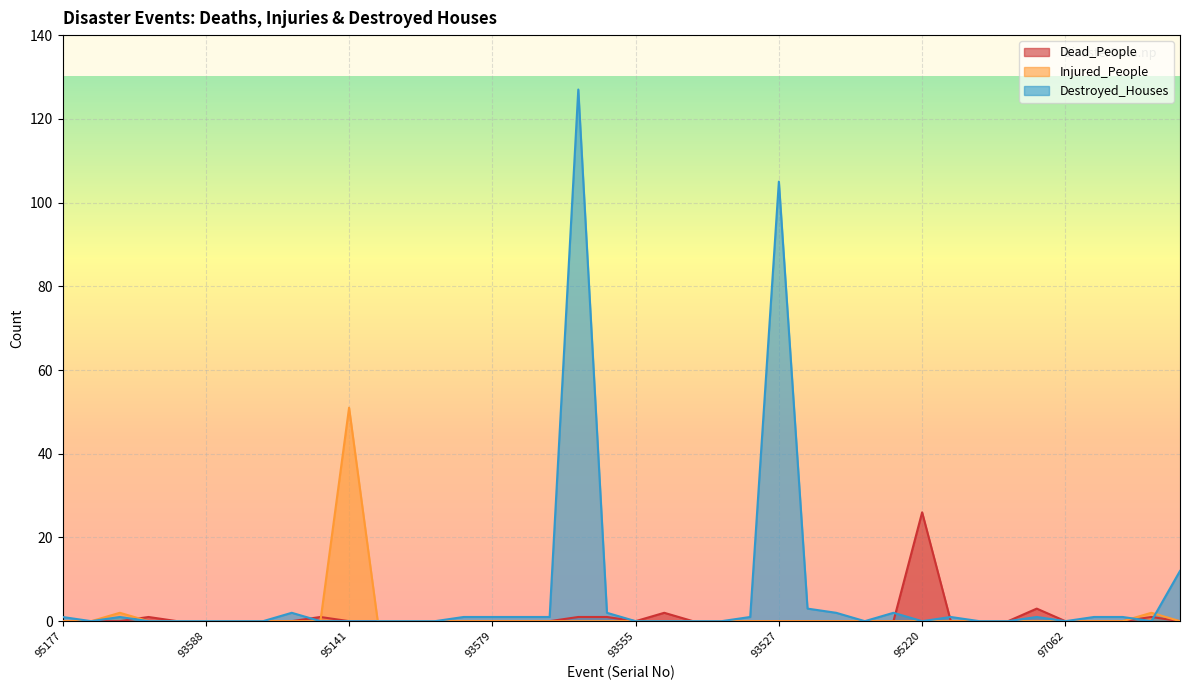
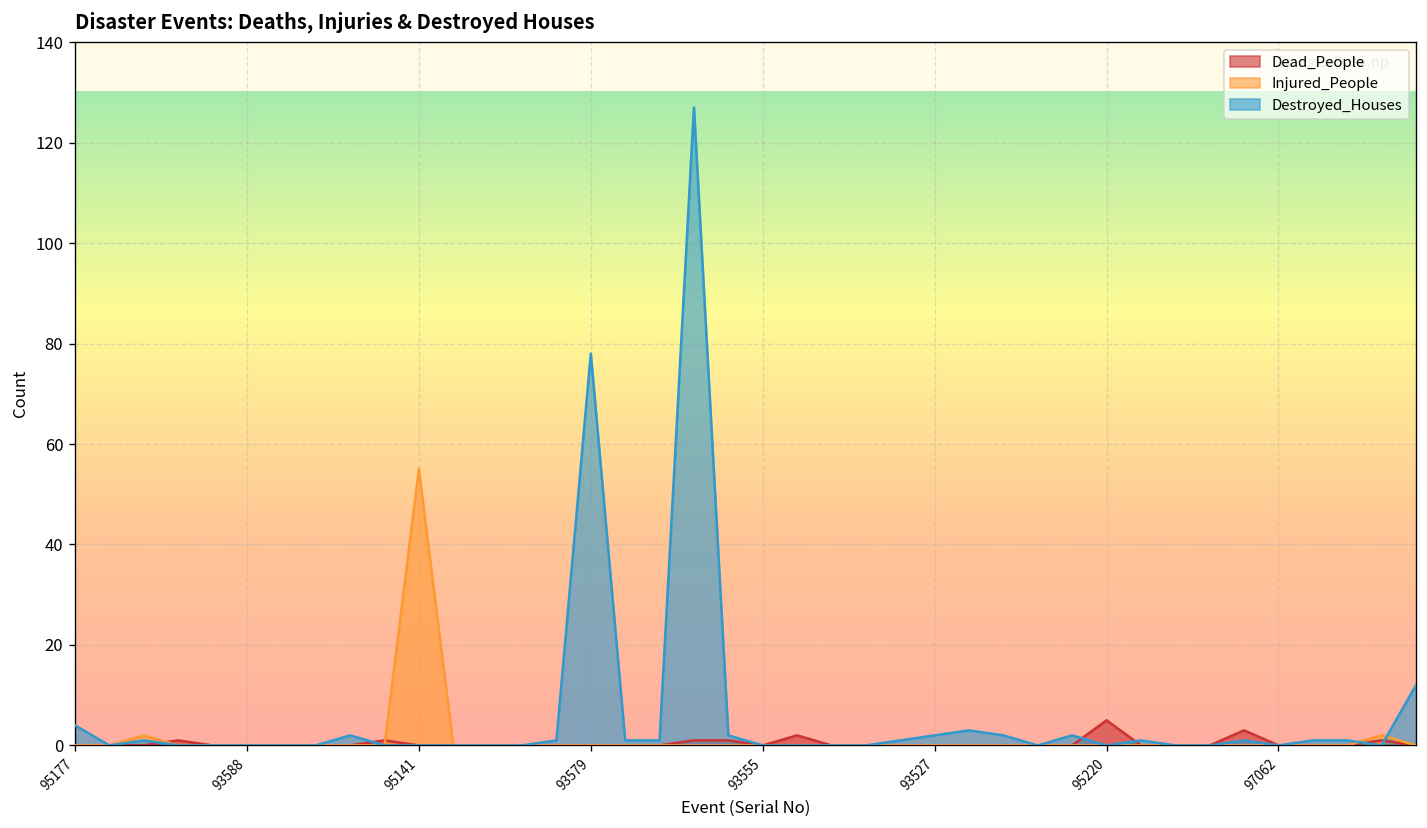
Destroyed_Houses, 95177: 1 -> 4
Injured_People, 95141: 51 -> 55
Destroyed_Houses, 93579: 1 -> 78
Destroyed_Houses, 93527: 105 -> 2
Dead_People, 95220: 26 -> 5
